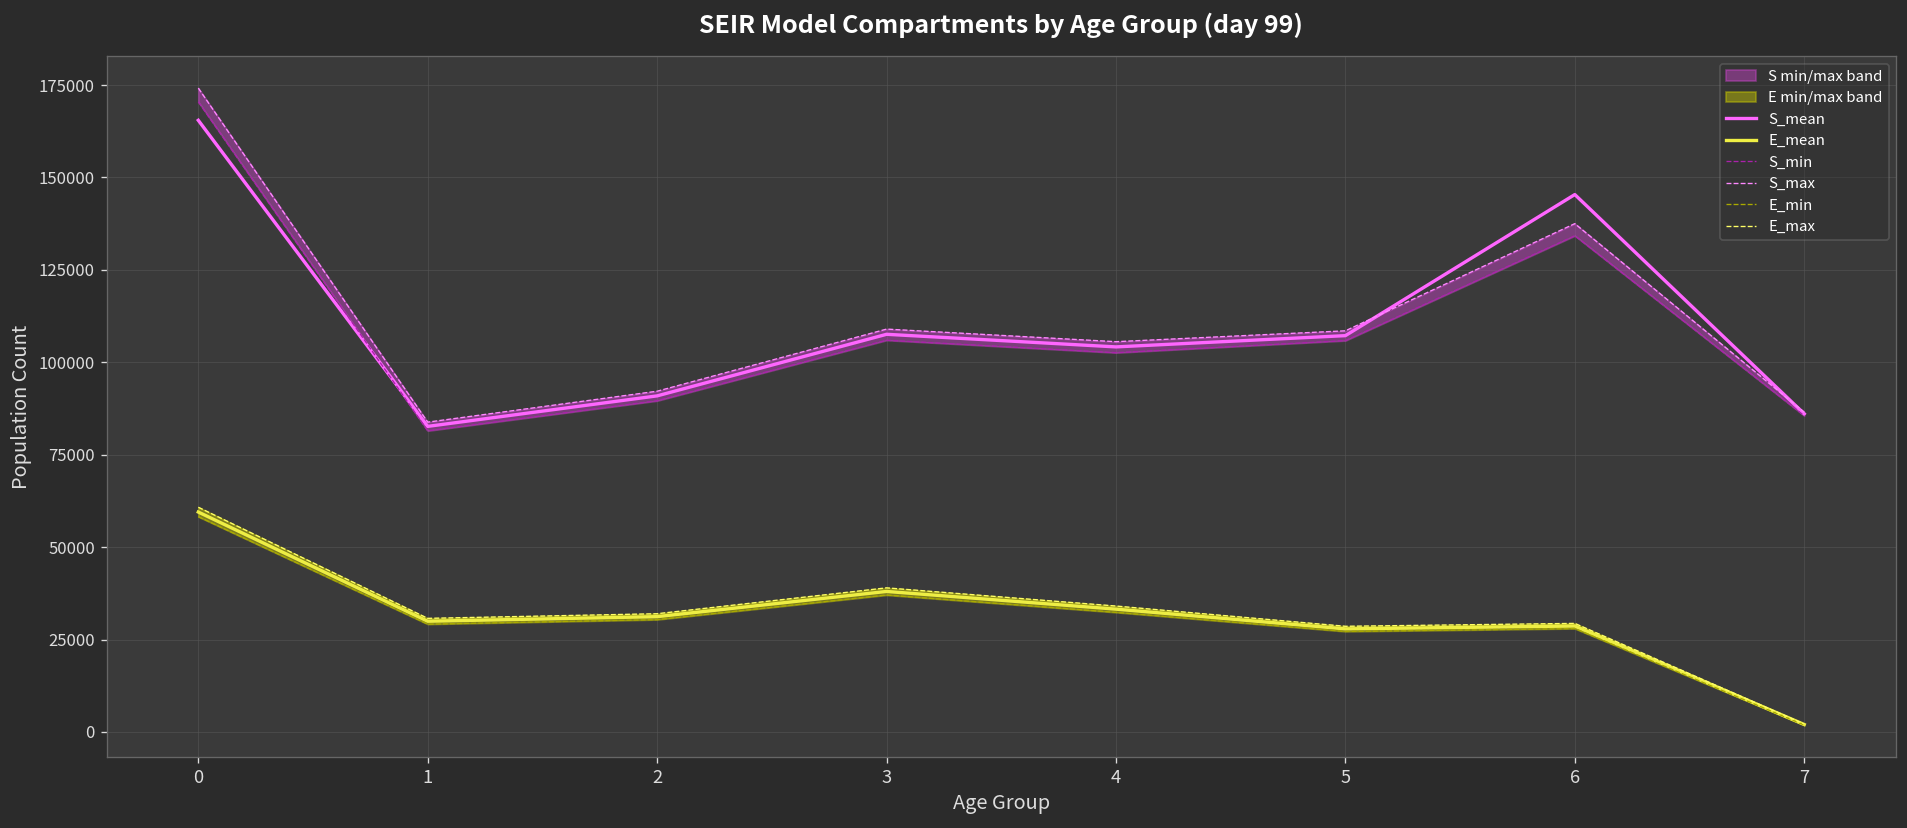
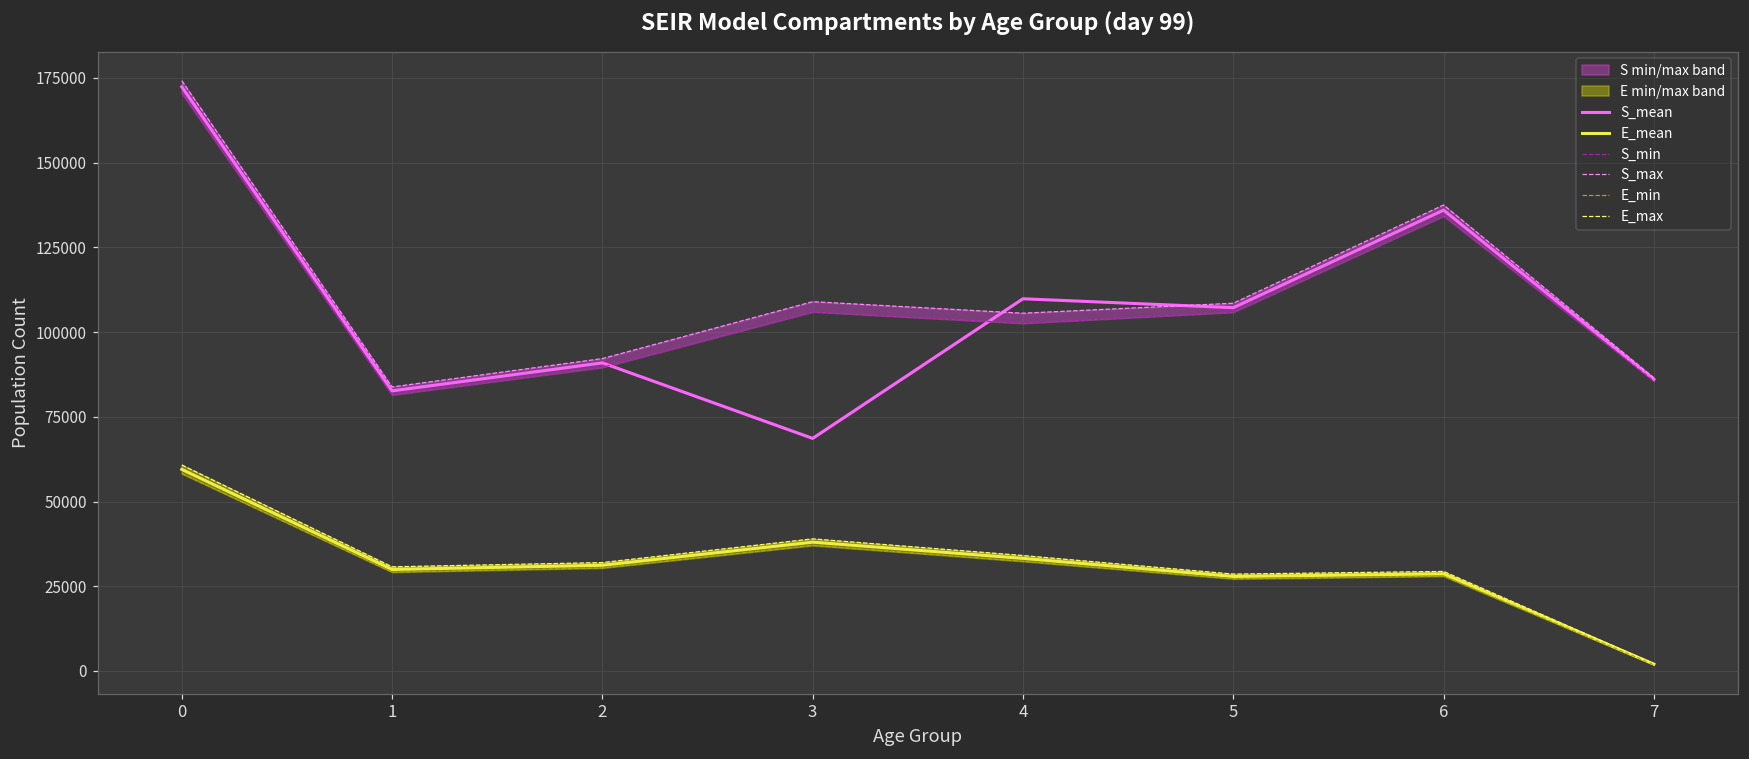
S_mean, 0: 165000 -> 172000
S_mean, 3: 108000 -> 69000
S_mean, 4: 104000 -> 110000
S_mean, 6: 145000 -> 136000
